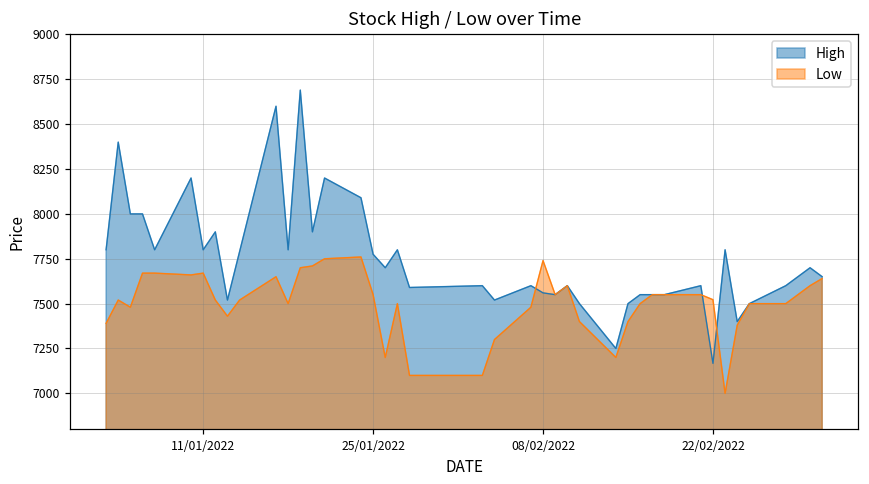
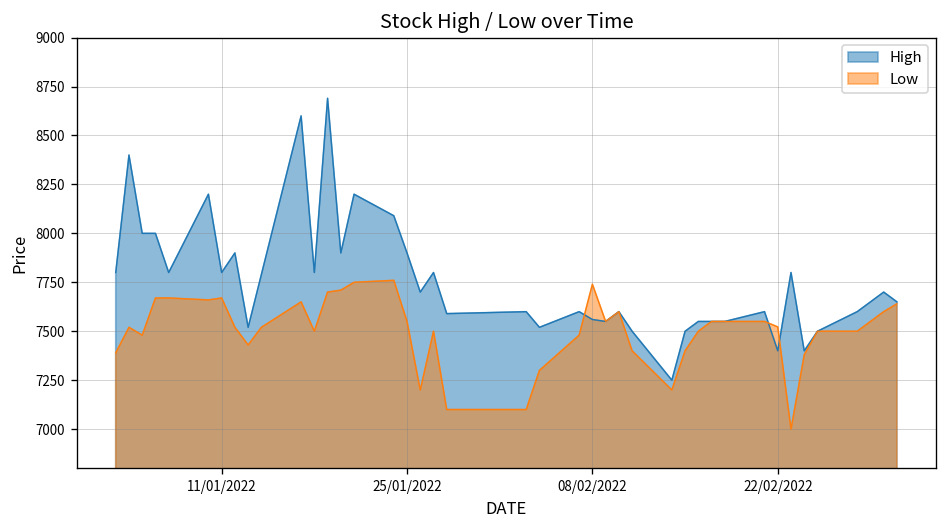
High, 25/01/2022: 7780 -> 7900
High, 22/02/2022: 7170 -> 7400
